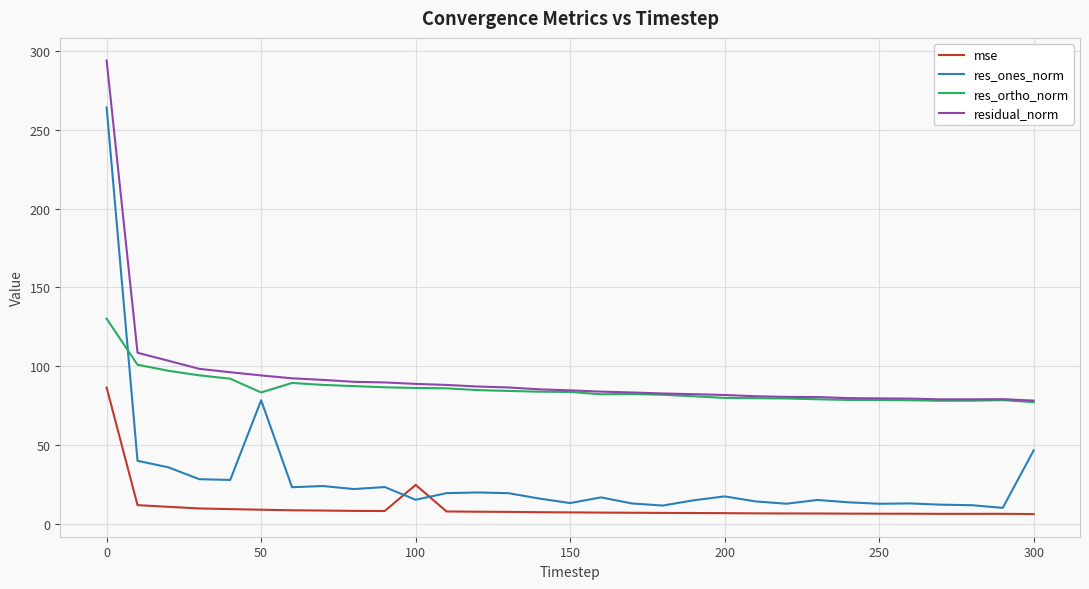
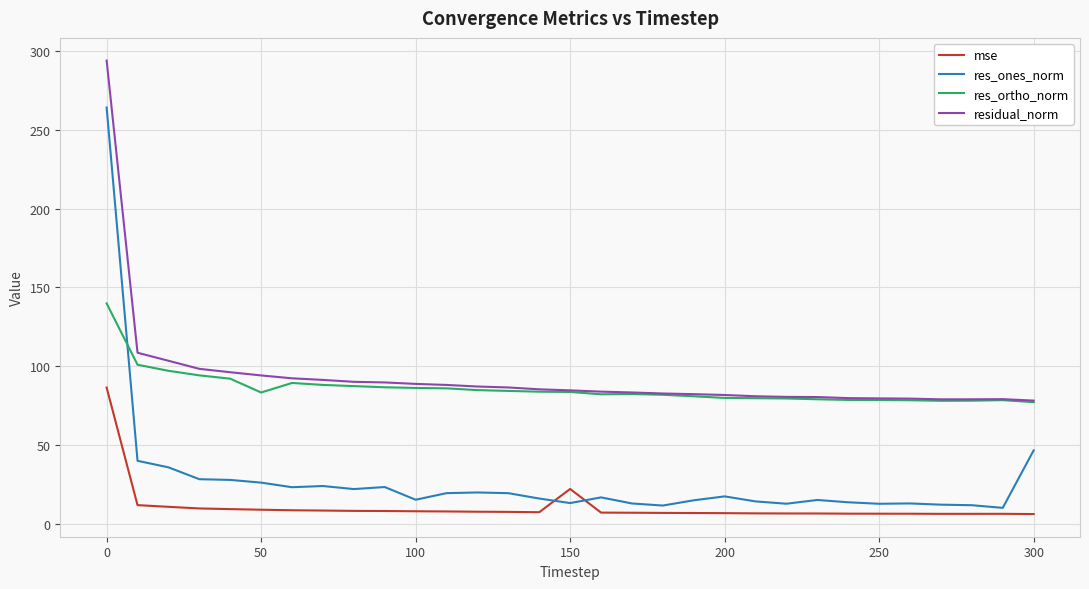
res_ortho_norm, 0: 130 -> 140
res_ones_norm, 50: 78 -> 26
mse, 100: 25 -> 8
mse, 150: 7 -> 22
